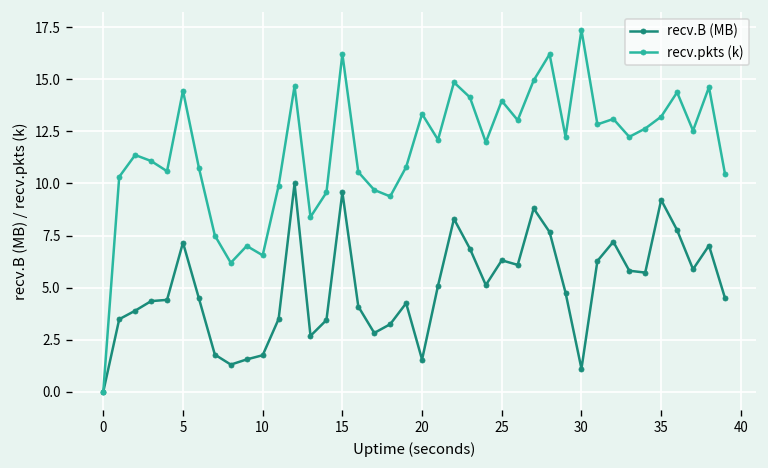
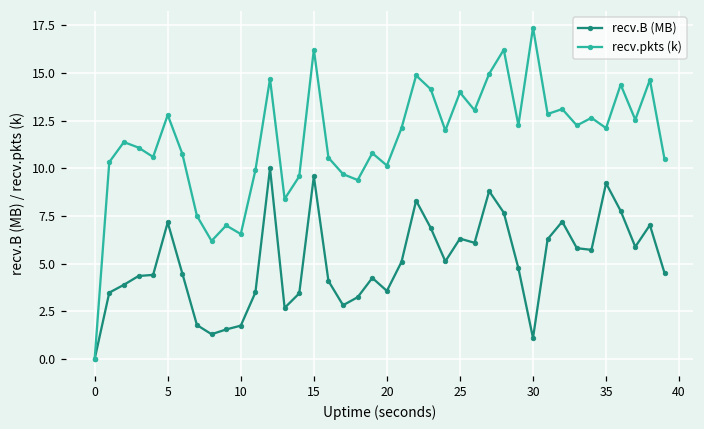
recv.pkts (k), 5: 14.5 -> 12.8
recv.B (MB), 20: 1.5 -> 3.6
recv.pkts (k), 20: 13.3 -> 10.1
recv.pkts (k), 35: 13.2 -> 12.1
